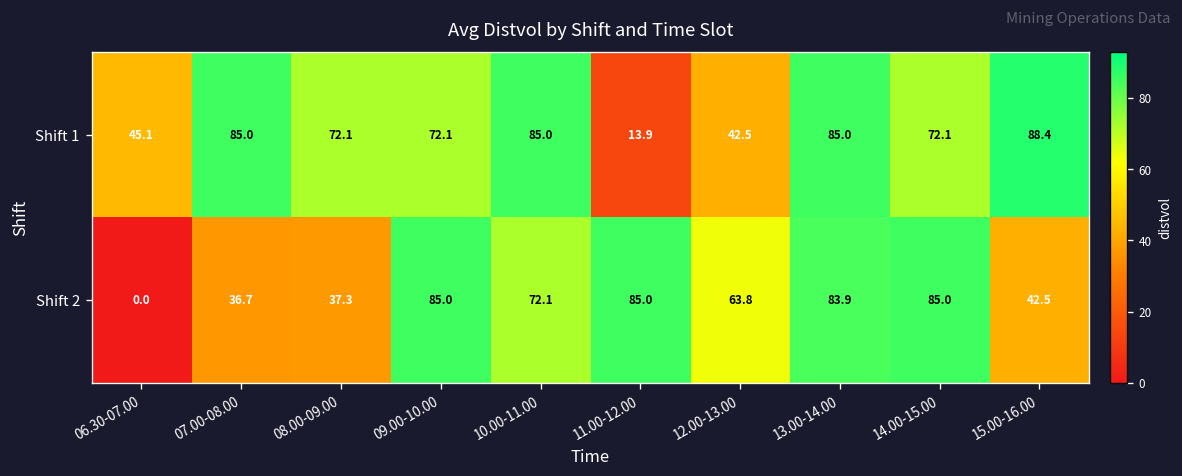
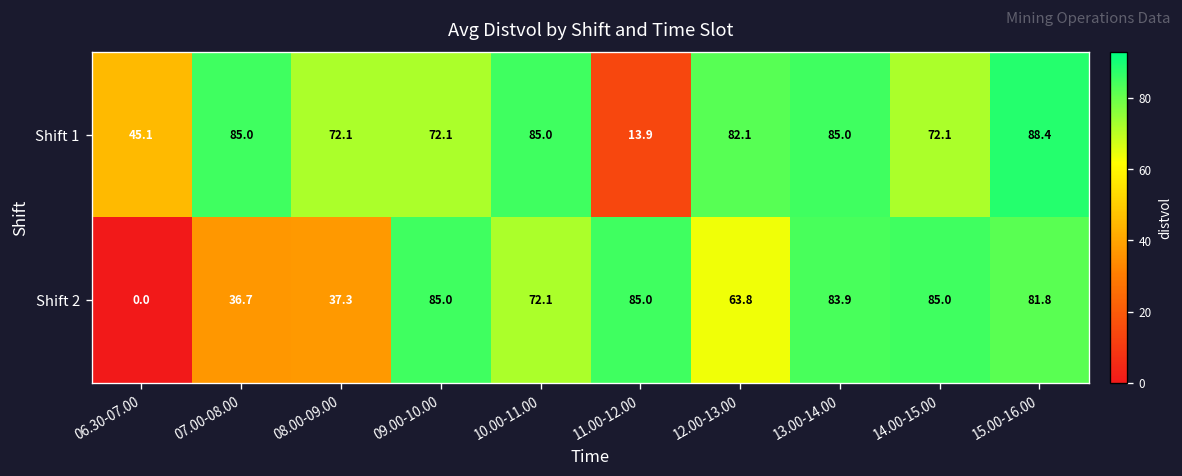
Shift 1, 12.00-13.00: 42.5 -> 82.1
Shift 2, 15.00-16.00: 42.5 -> 81.8
